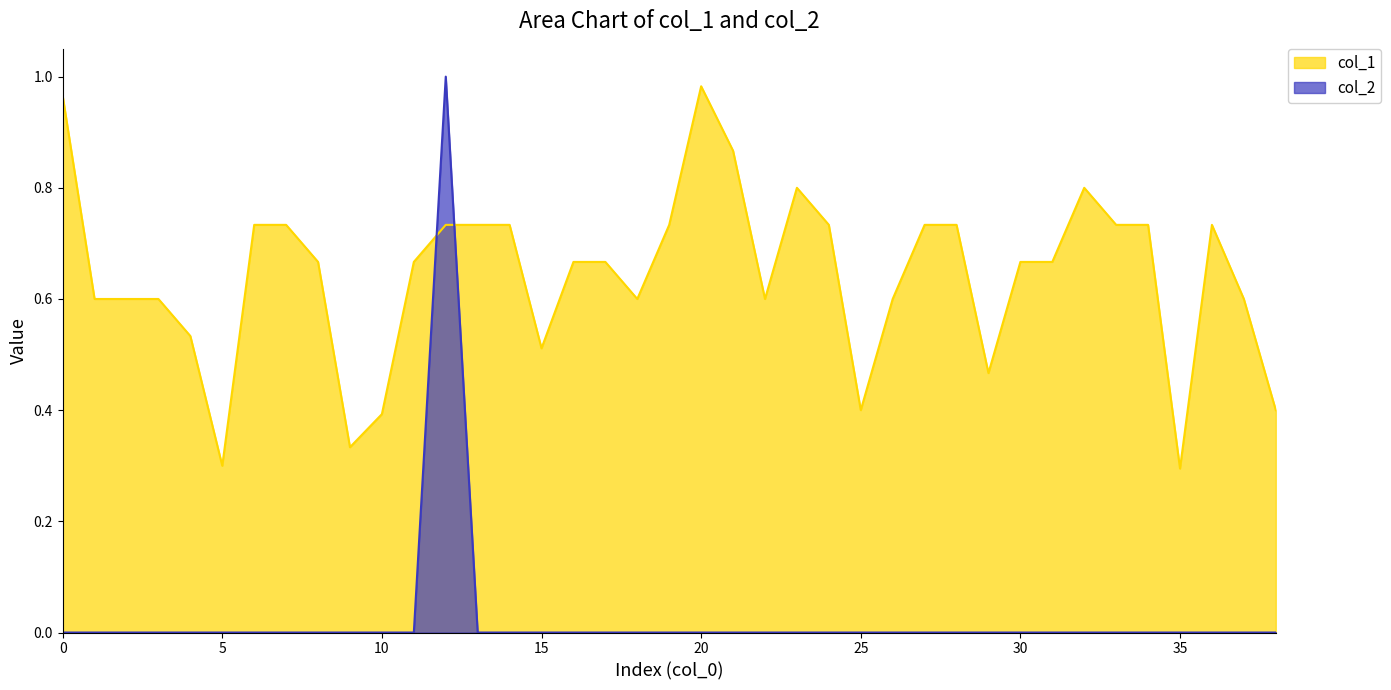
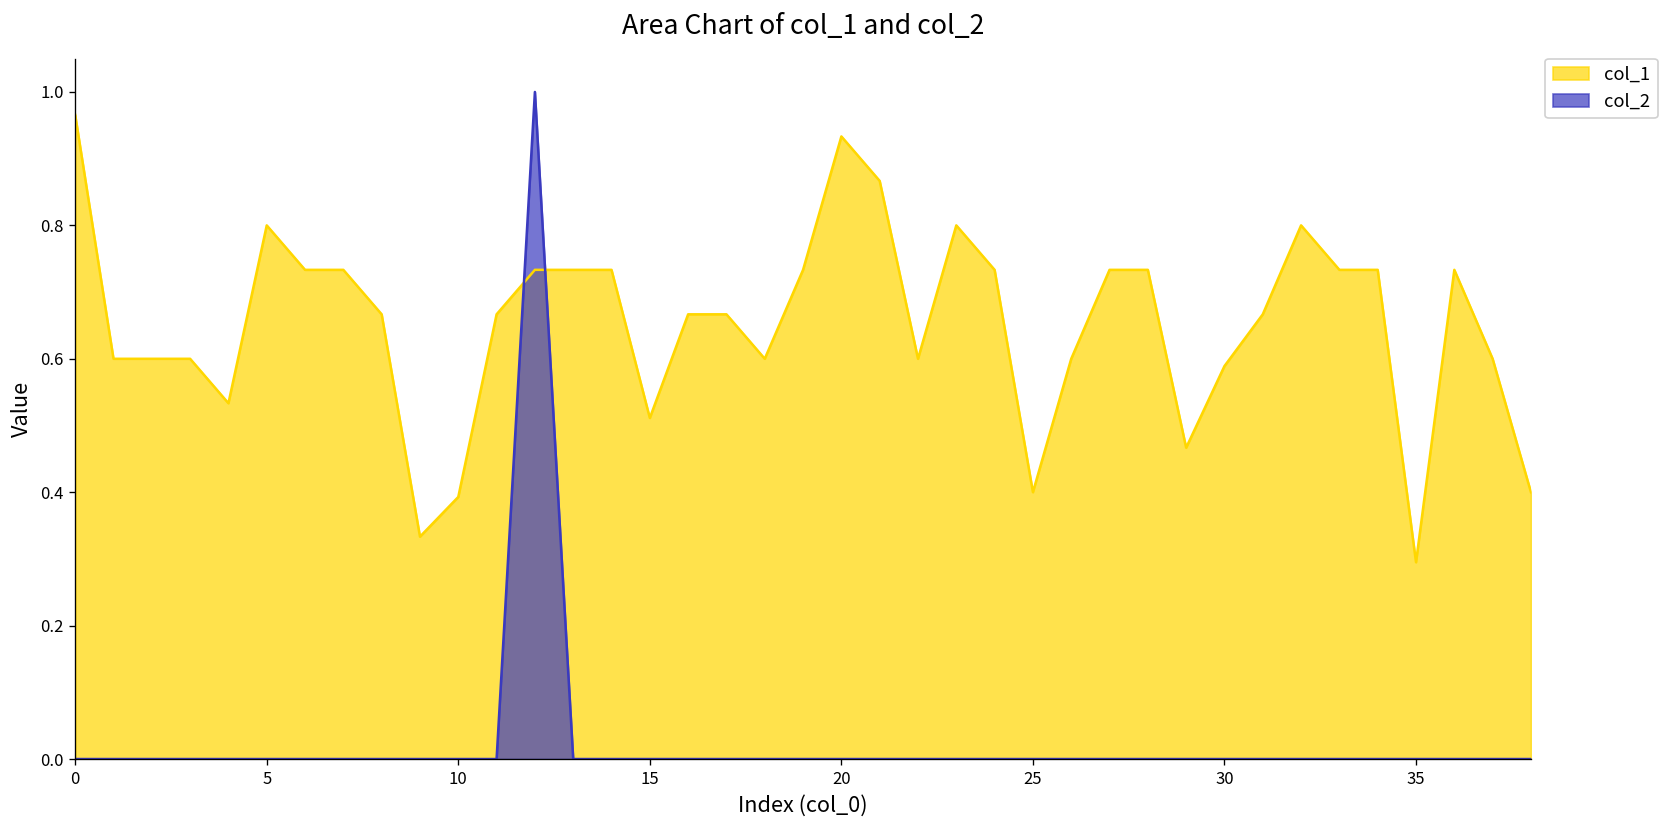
col_1, 5: 0.3 -> 0.8
col_1, 20: 0.98 -> 0.93
col_1, 30: 0.67 -> 0.59
